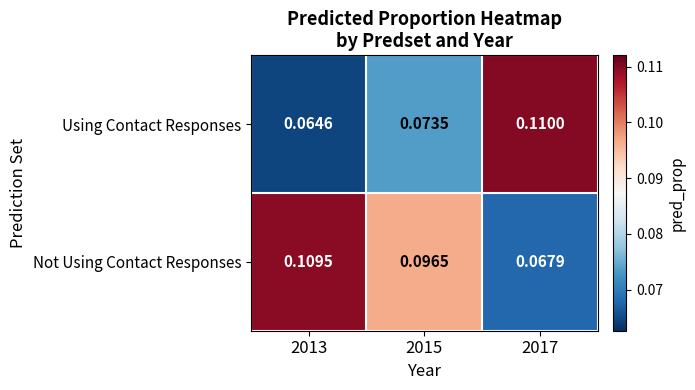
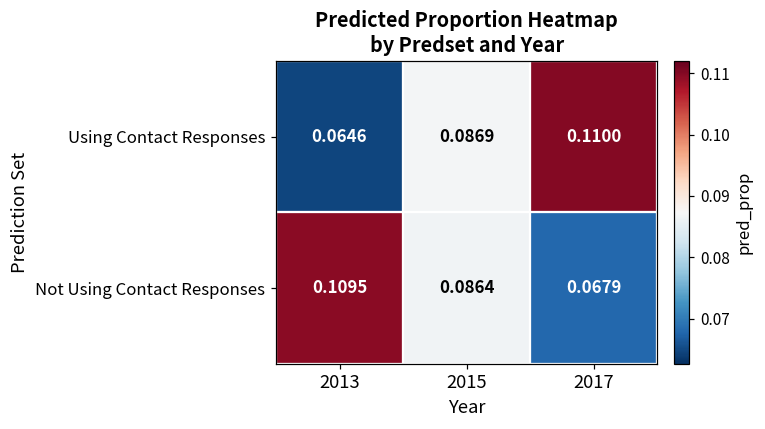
Using Contact Responses, 2015: 0.0735 -> 0.0869
Not Using Contact Responses, 2015: 0.0965 -> 0.0864
